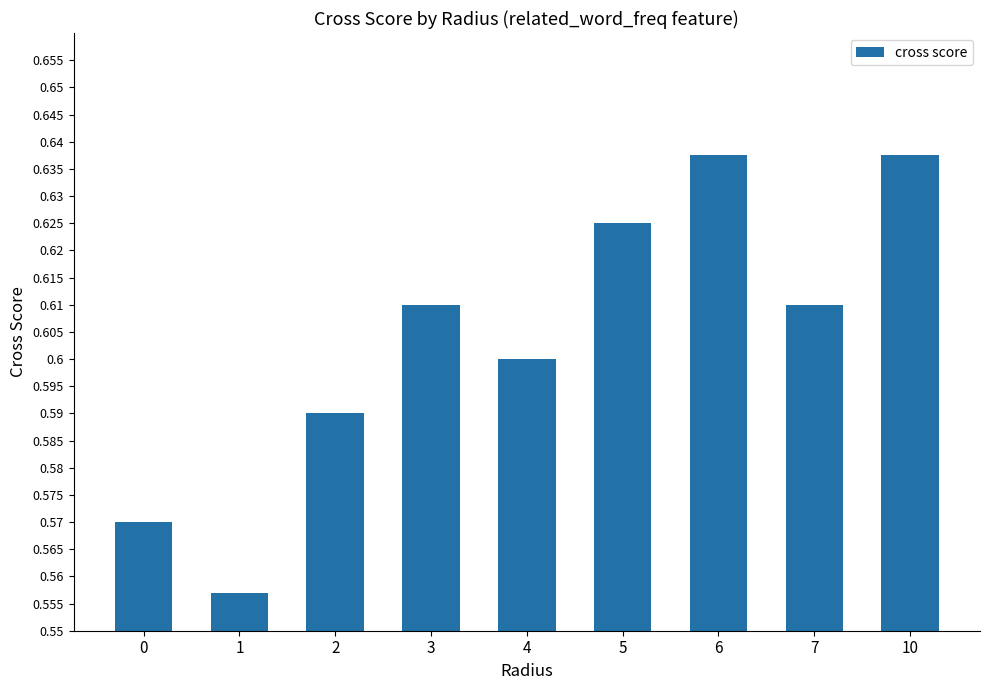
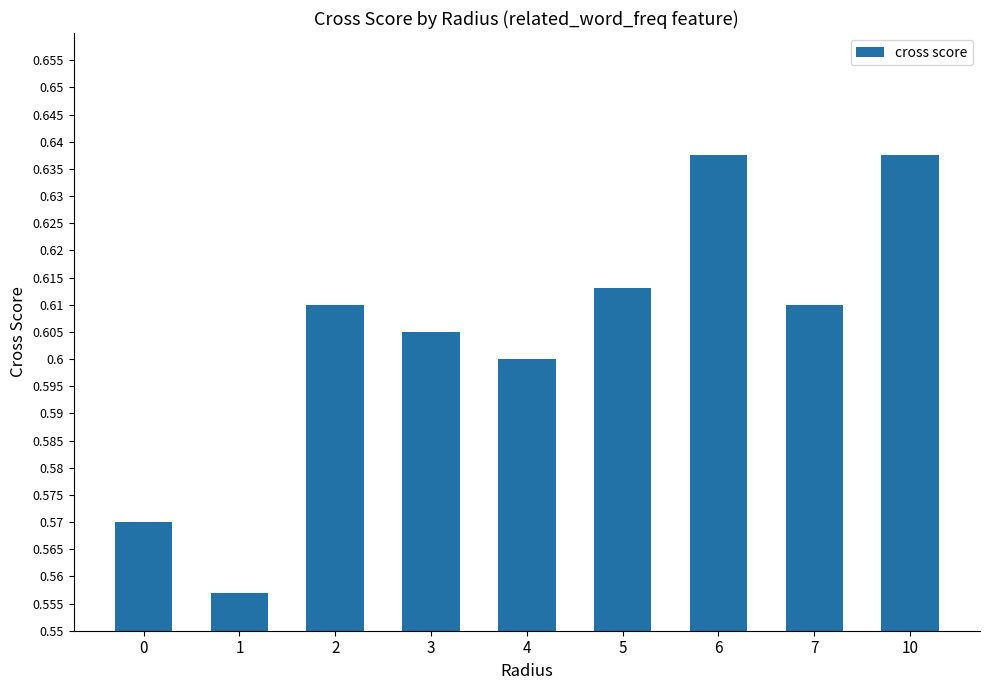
2: 0.59 -> 0.61
3: 0.610 -> 0.605
5: 0.625 -> 0.613
